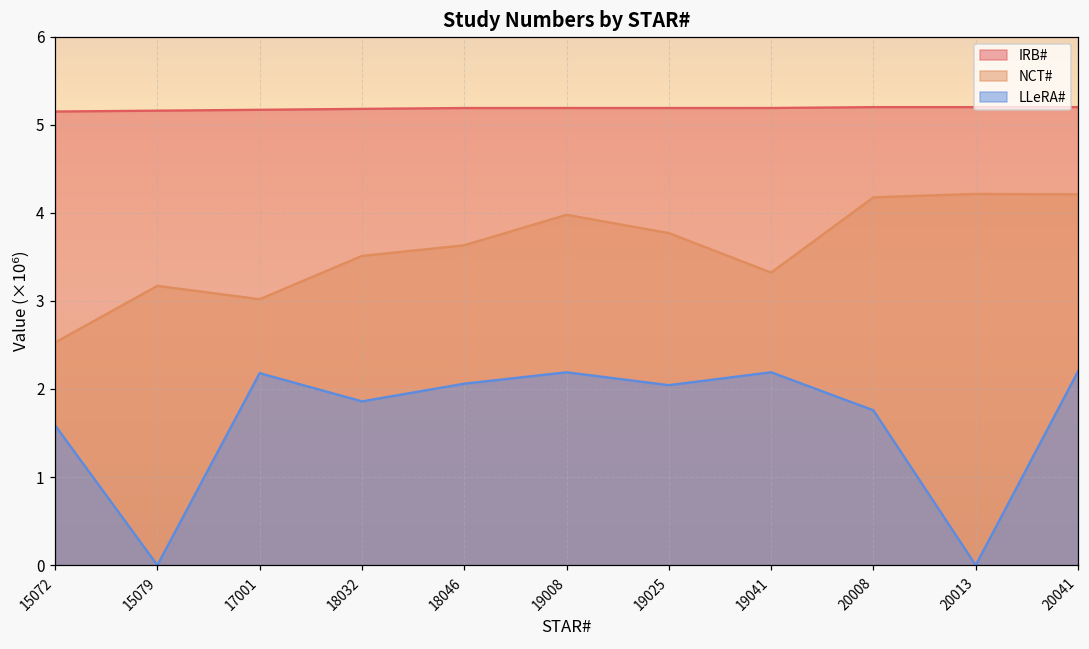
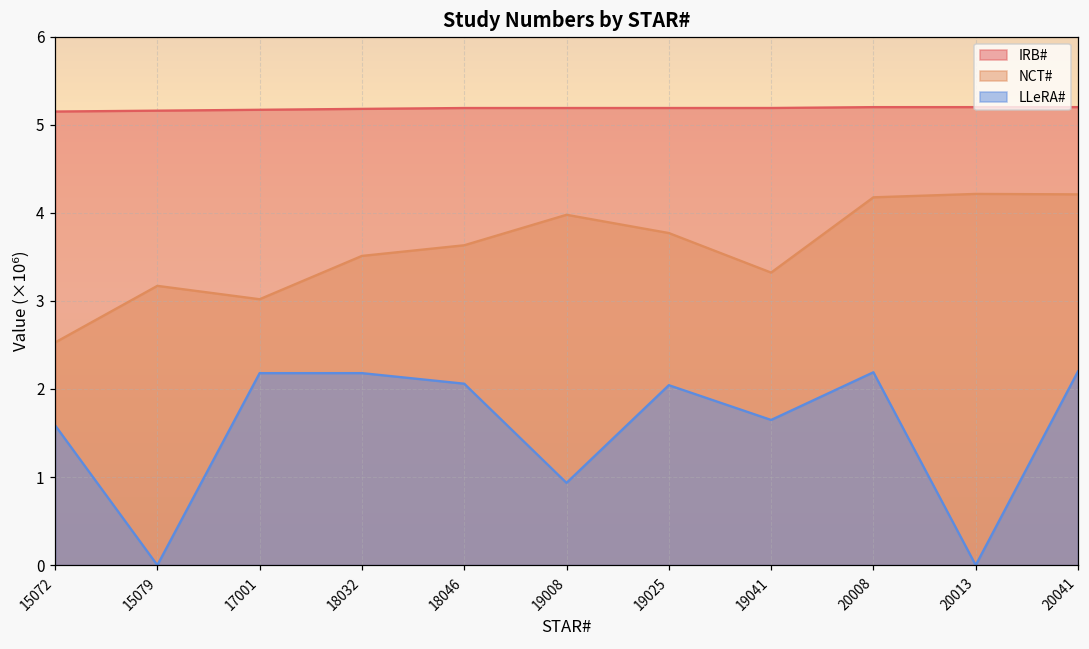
LLeRA#, 18032: 1.9 -> 2.2
LLeRA#, 19008: 2.2 -> 0.9
LLeRA#, 19041: 2.2 -> 1.6
LLeRA#, 20008: 1.8 -> 2.2
